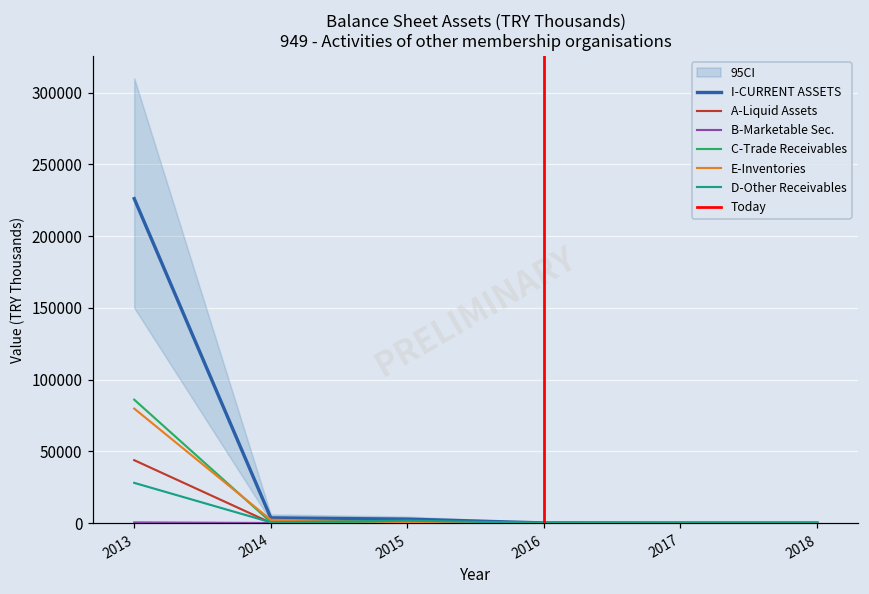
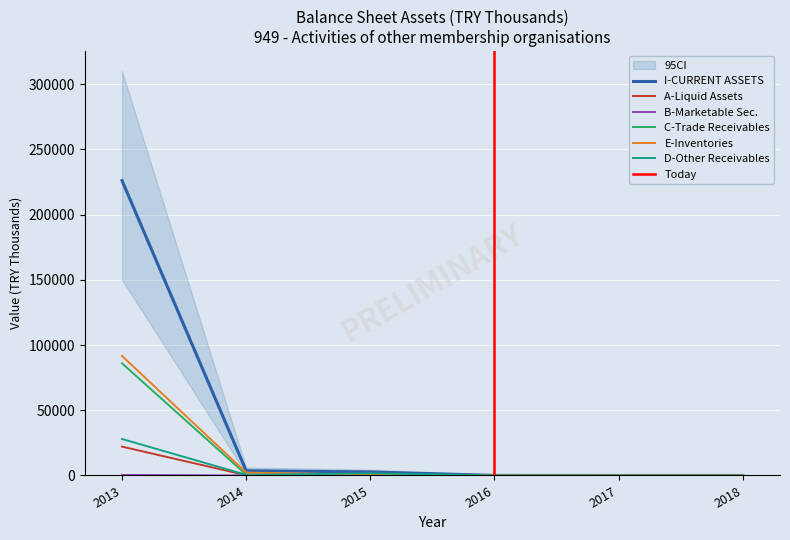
A-Liquid Assets, 2013: 44000 -> 22000
E-Inventories, 2013: 80000 -> 92000
